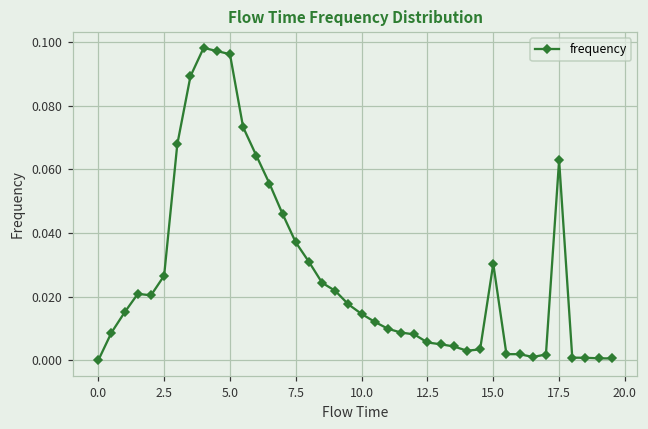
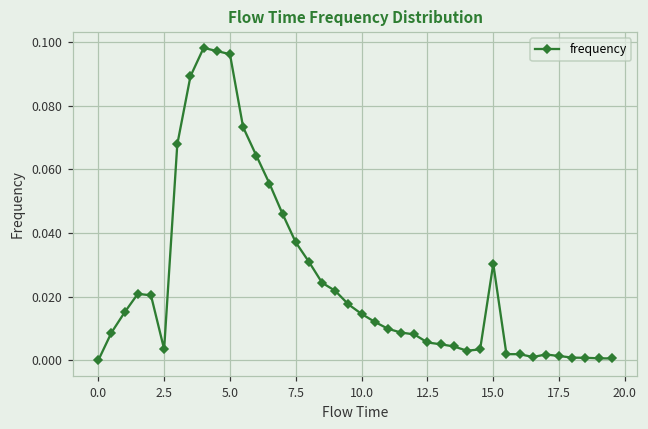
2.5: 0.027 -> 0.003
17.5: 0.063 -> 0.001
